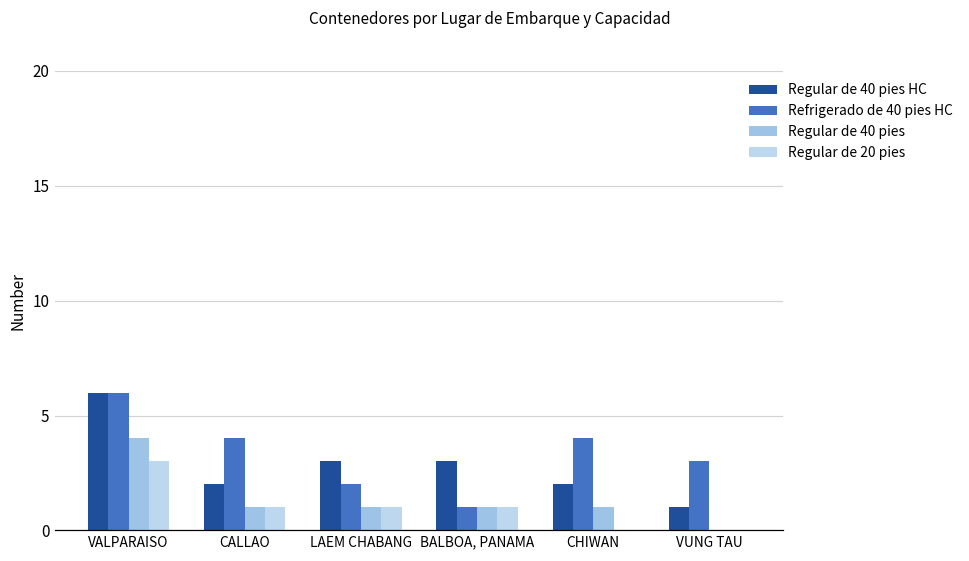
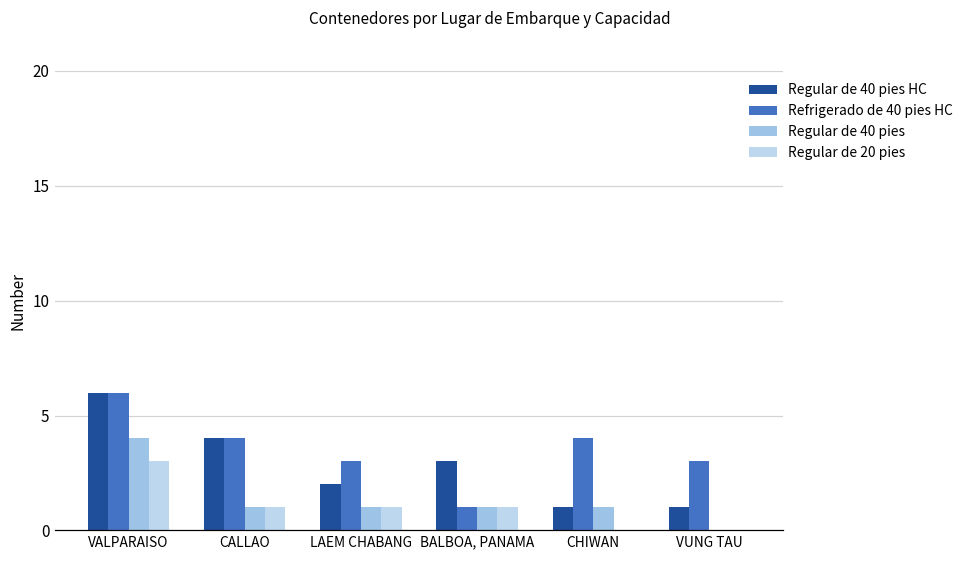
Regular de 40 pies HC, CALLAO: 2 -> 4
Regular de 40 pies HC, LAEM CHABANG: 3 -> 2
Refrigerado de 40 pies HC, LAEM CHABANG: 2 -> 3
Regular de 40 pies HC, CHIWAN: 2 -> 1
